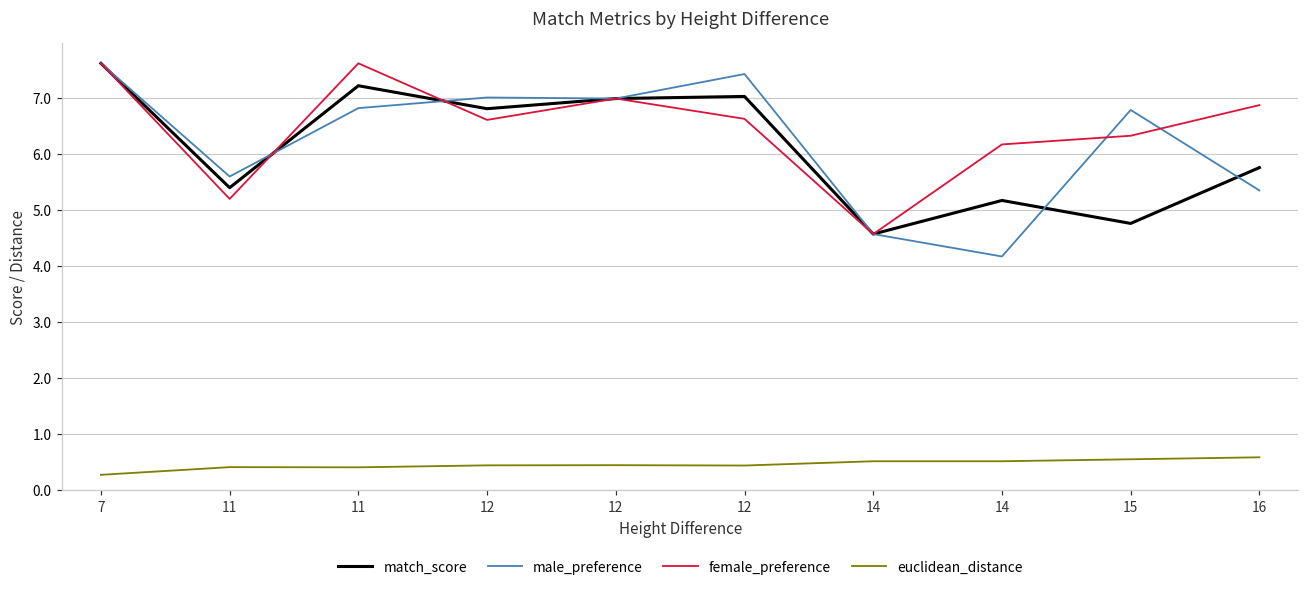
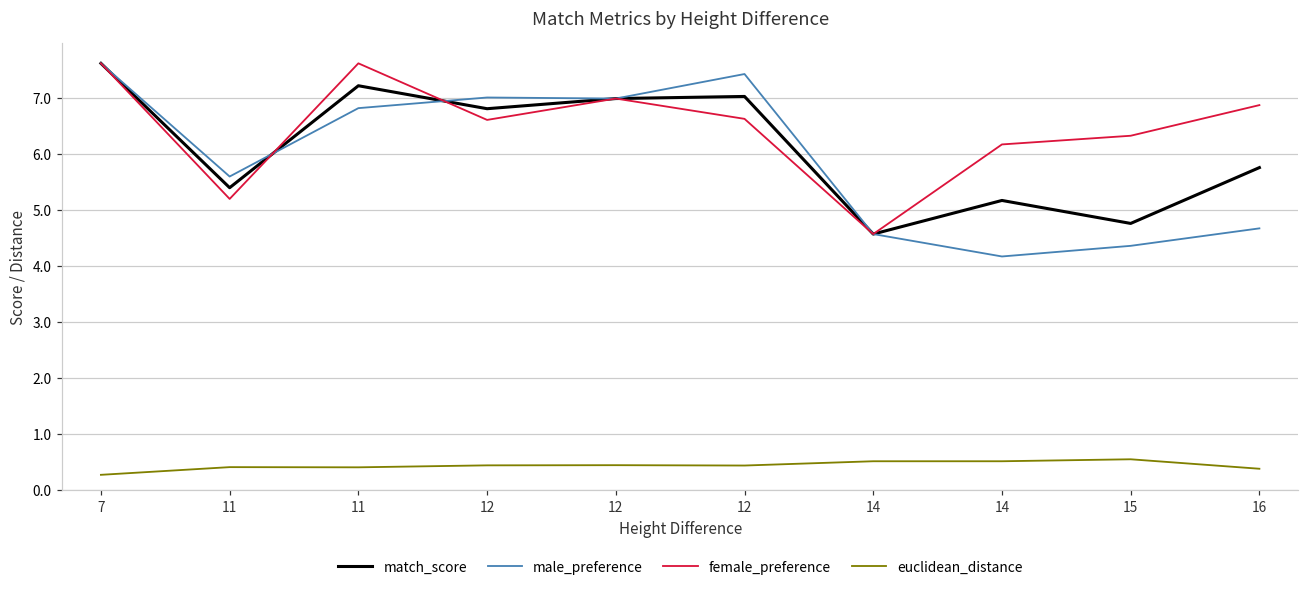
male_preference, 15: 6.8 -> 4.4
male_preference, 16: 5.3 -> 4.7
euclidean_distance, 16: 0.6 -> 0.4
